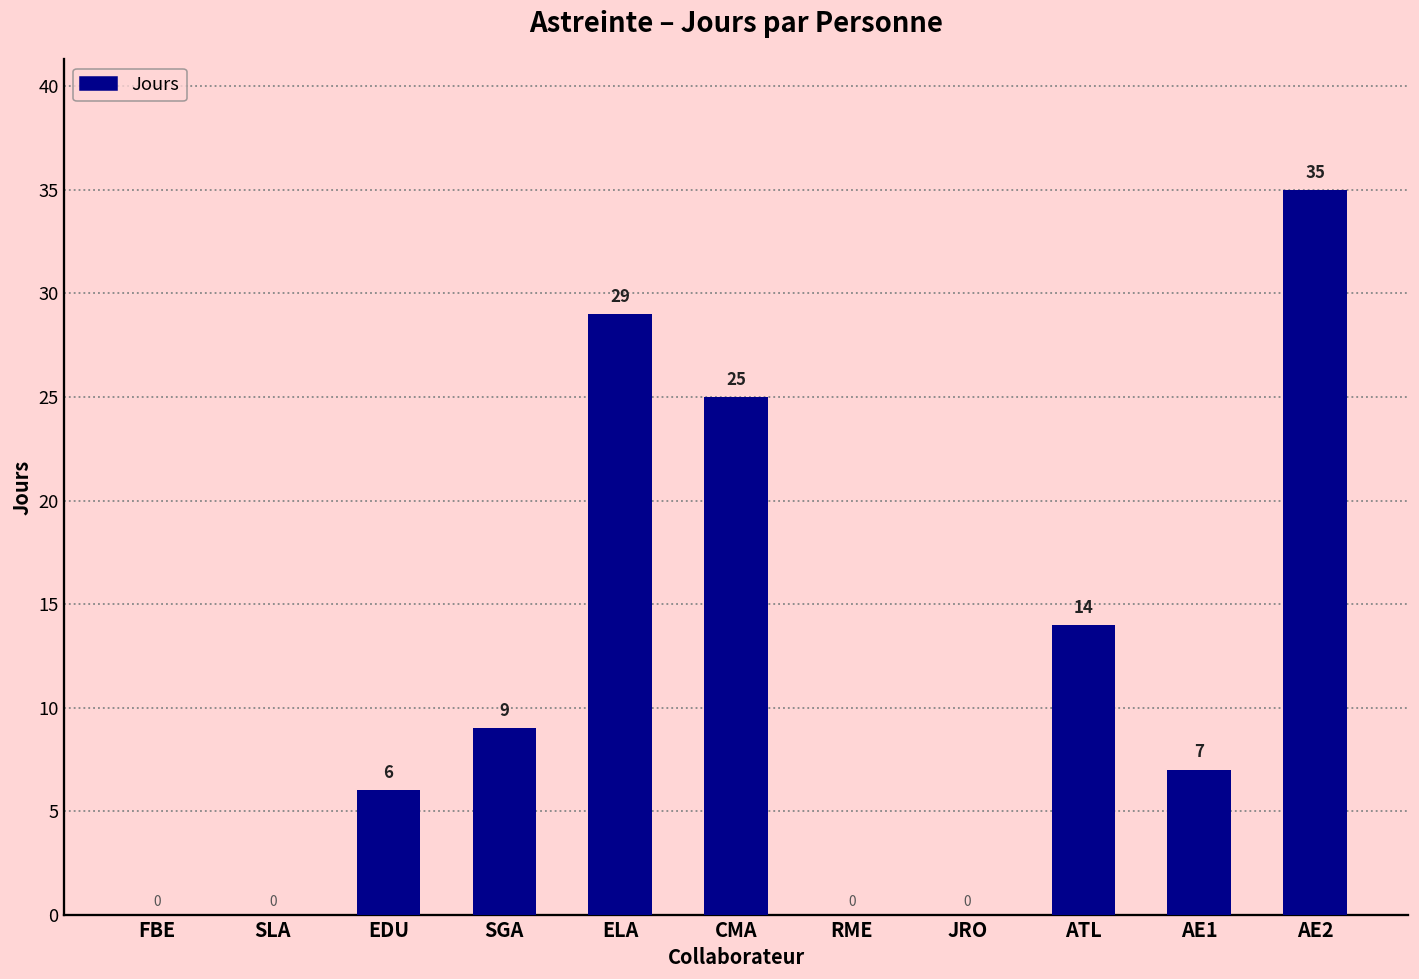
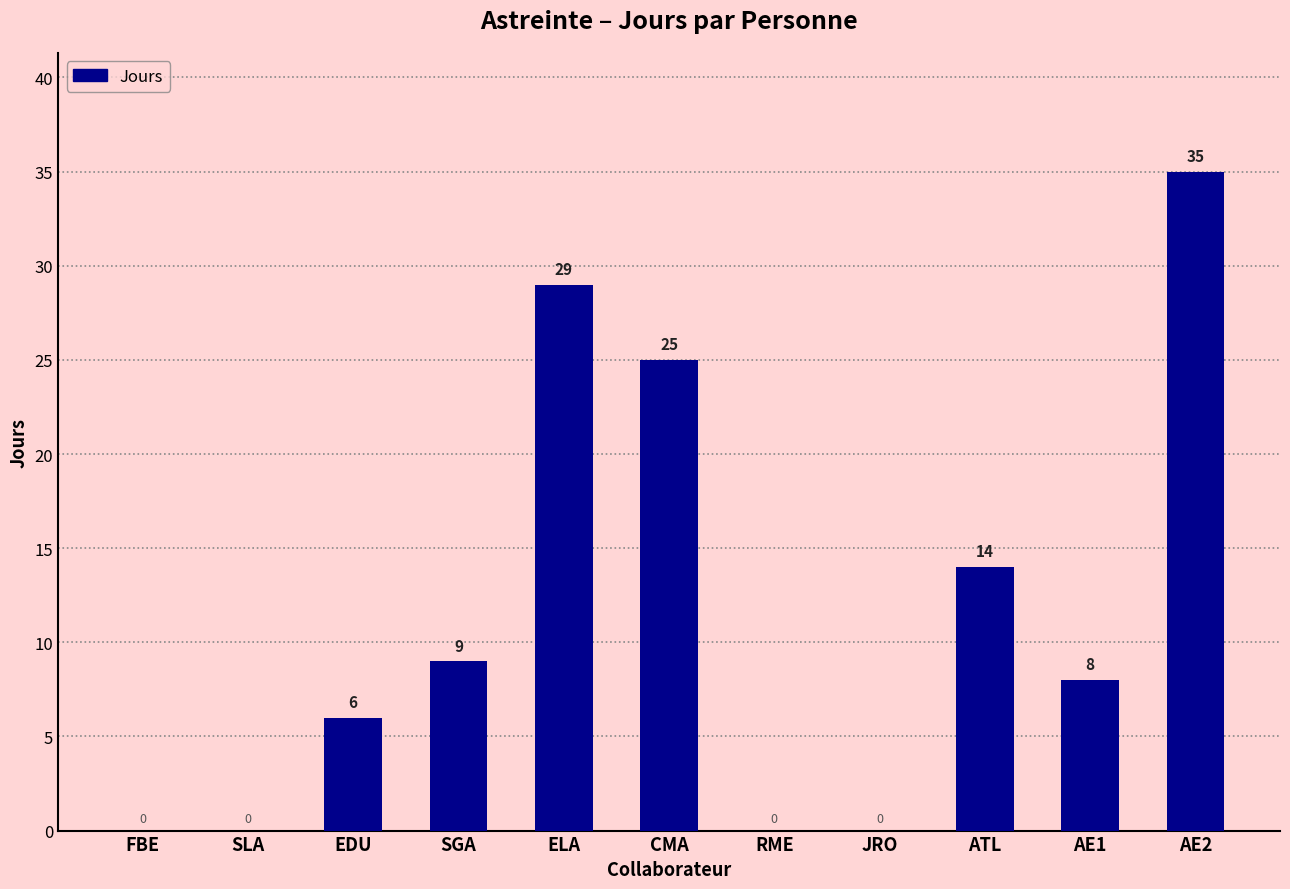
AE1: 7 -> 8
